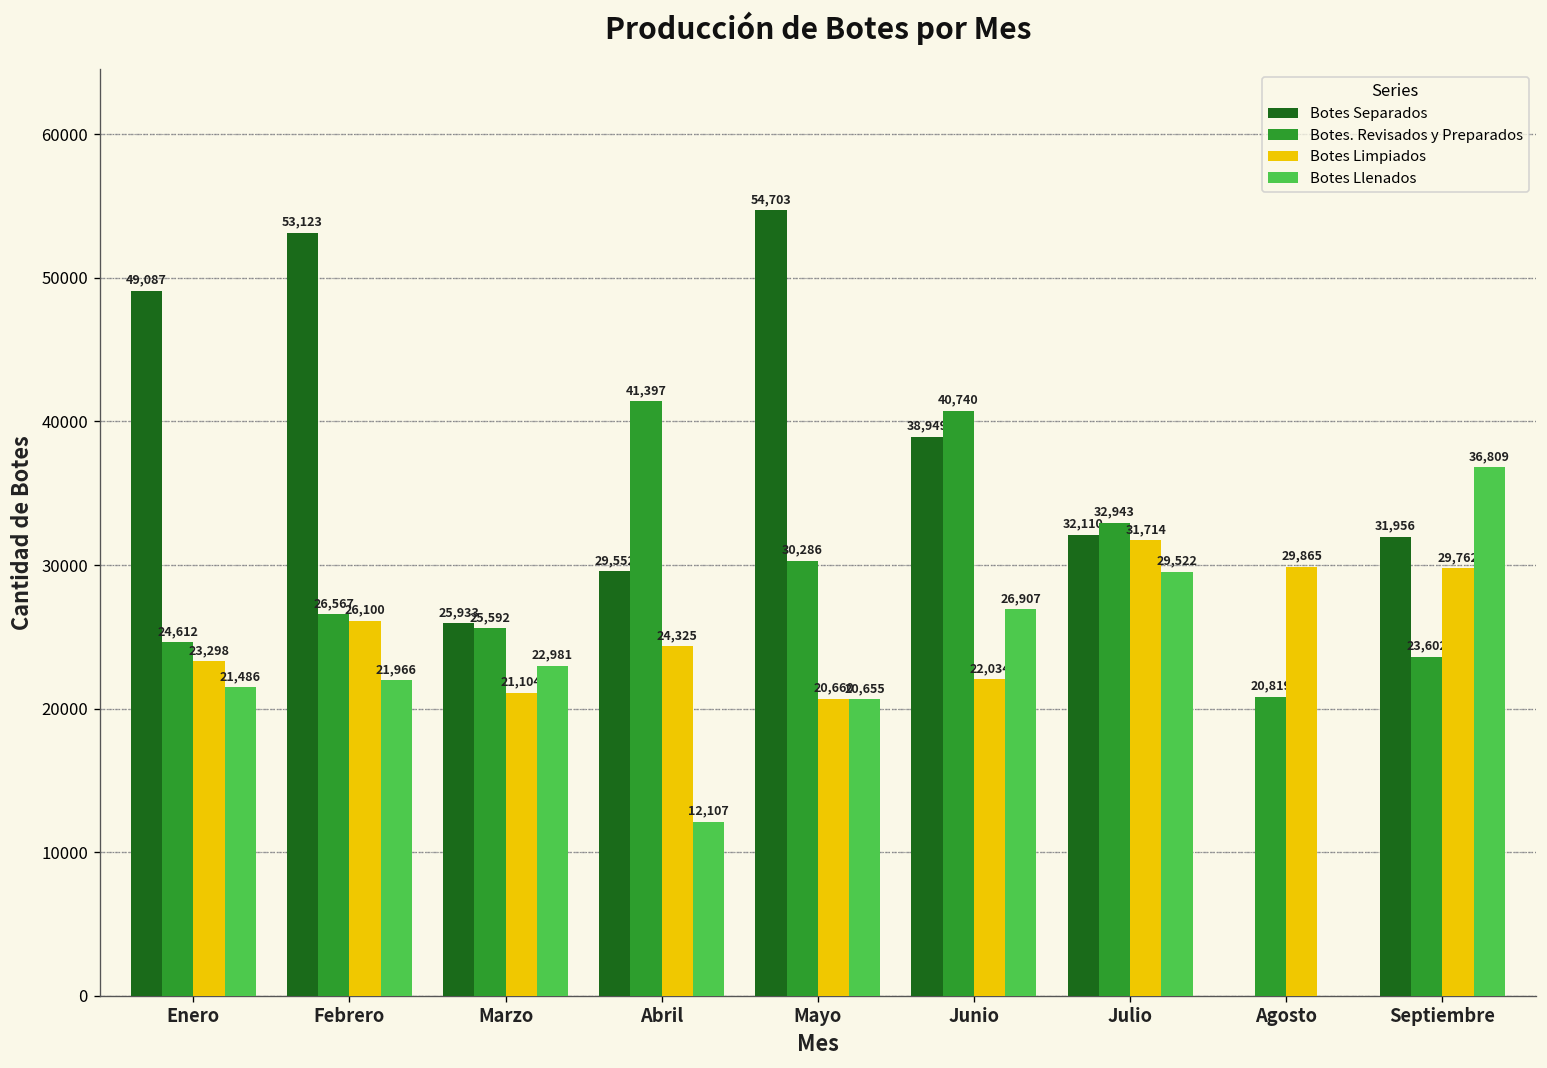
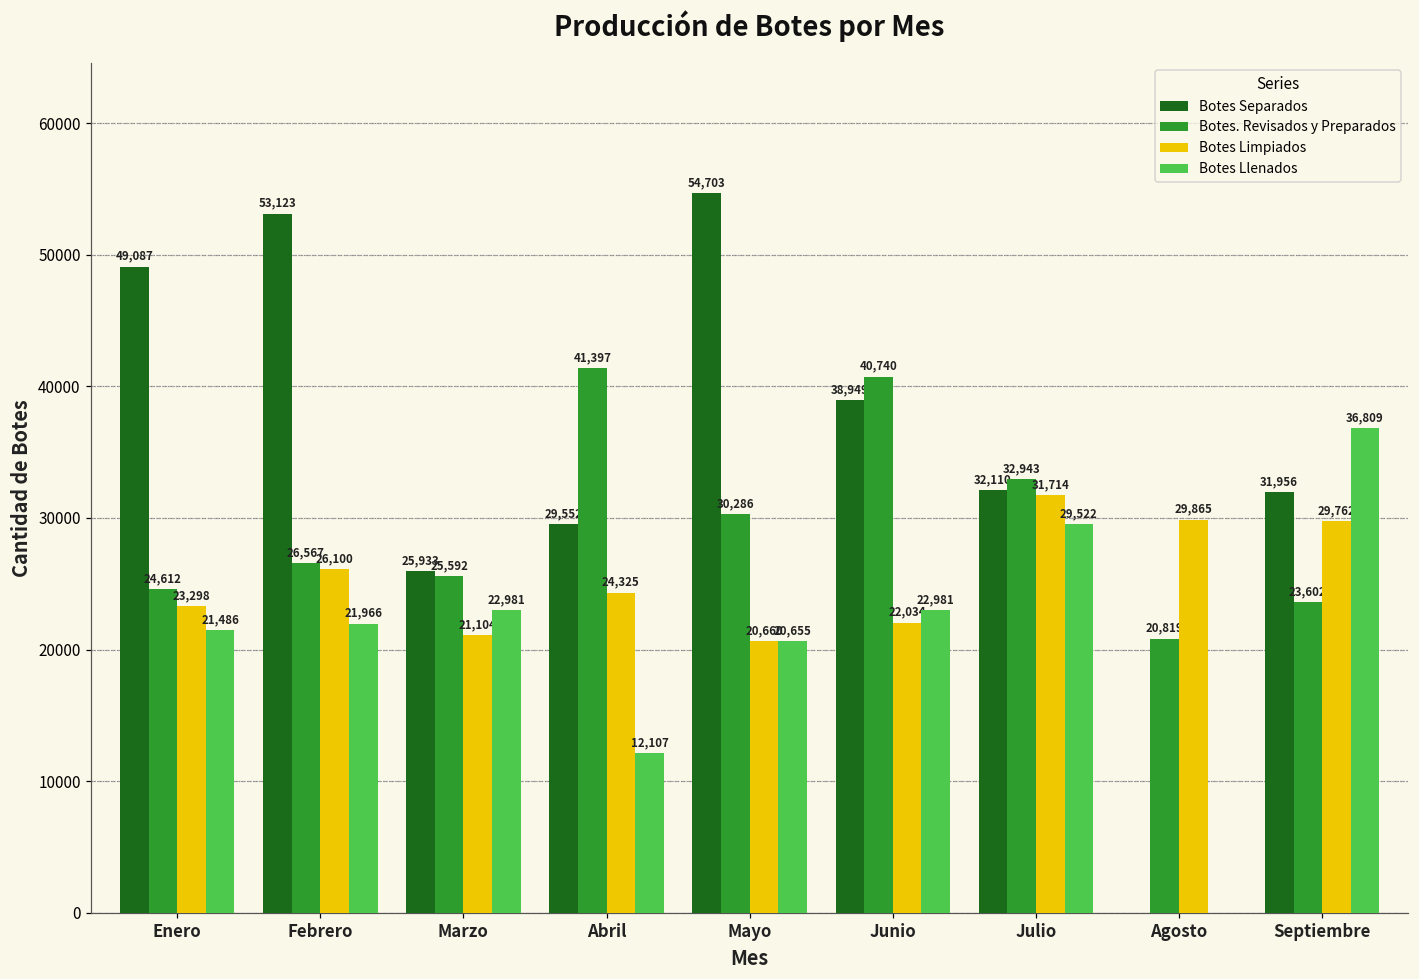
Botes Llenados, Junio: 26,907 -> 22,981
